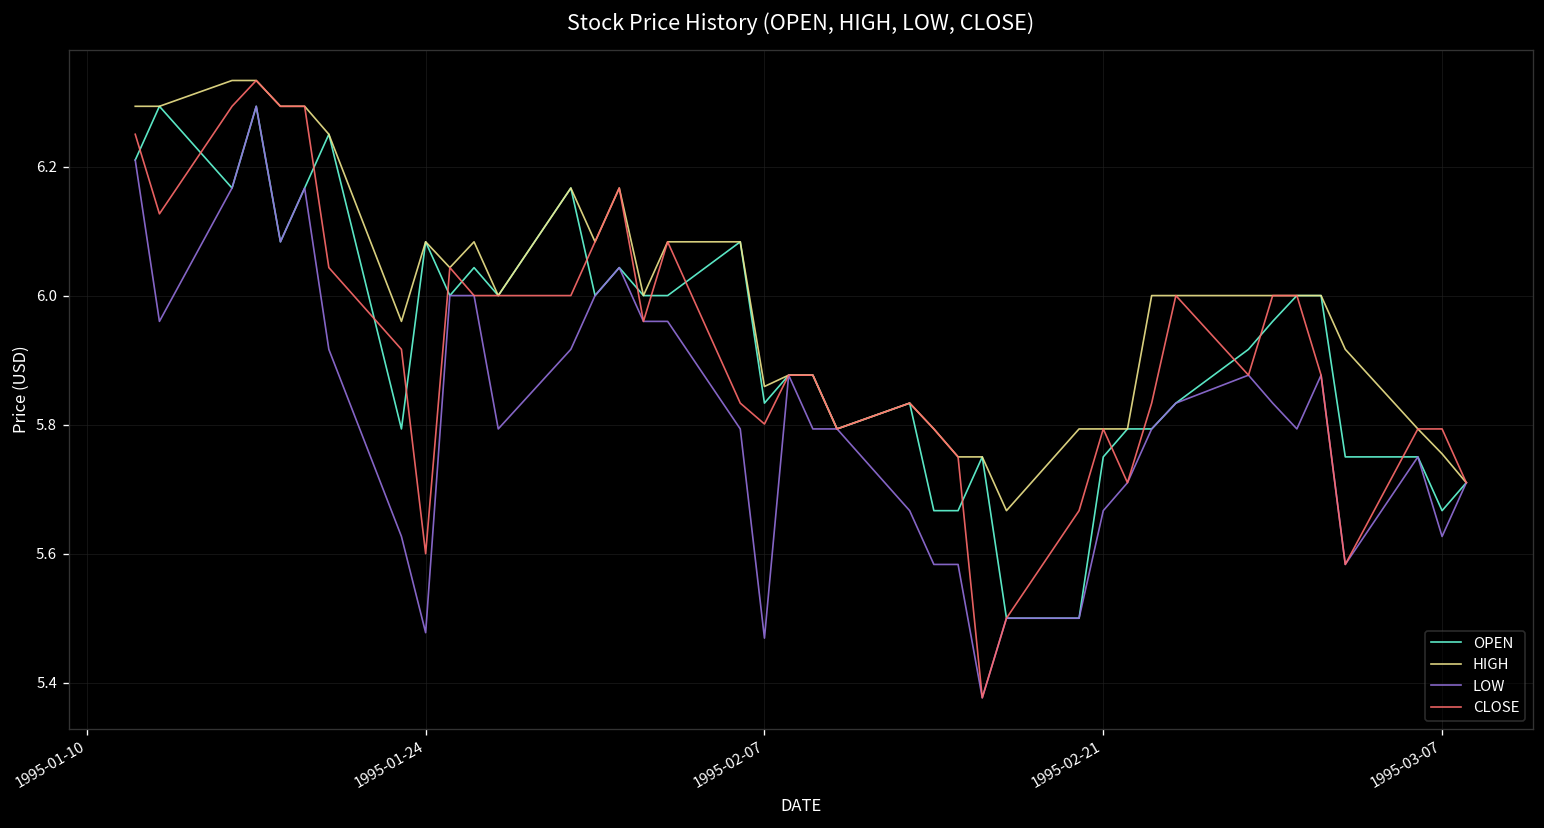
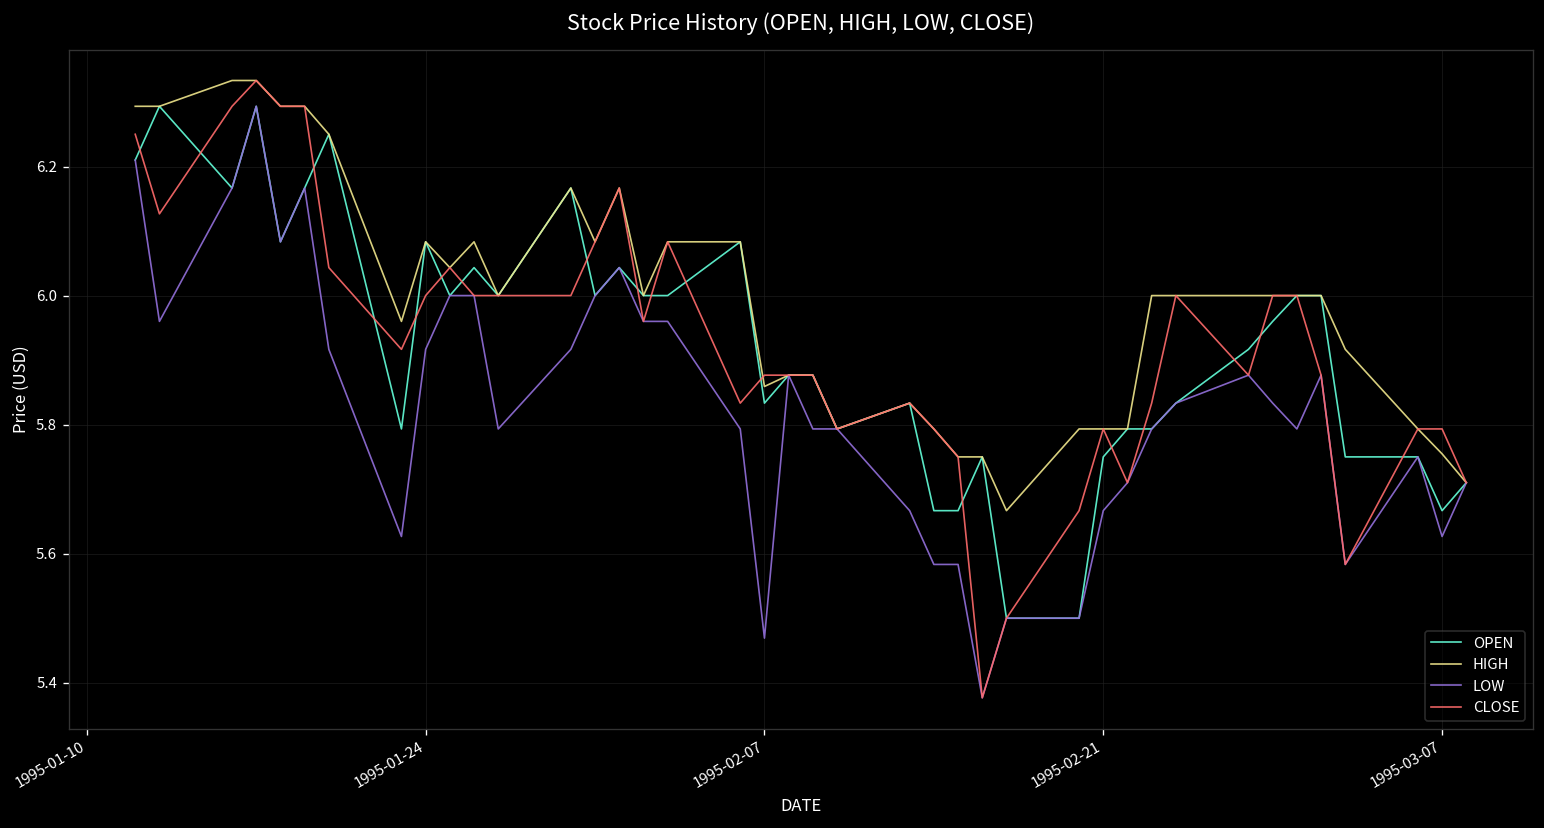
LOW, 1995-01-24: 5.48 -> 5.92
CLOSE, 1995-01-24: 5.6 -> 6.0
CLOSE, 1995-02-07: 5.80 -> 5.88
